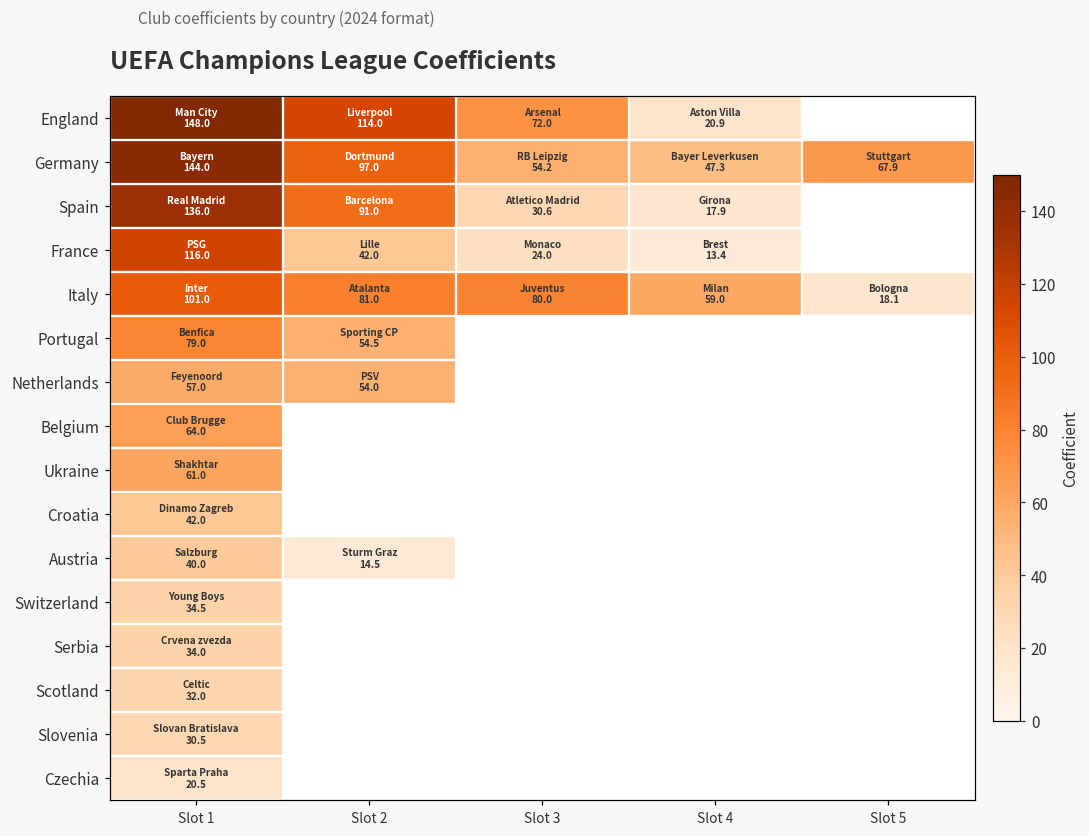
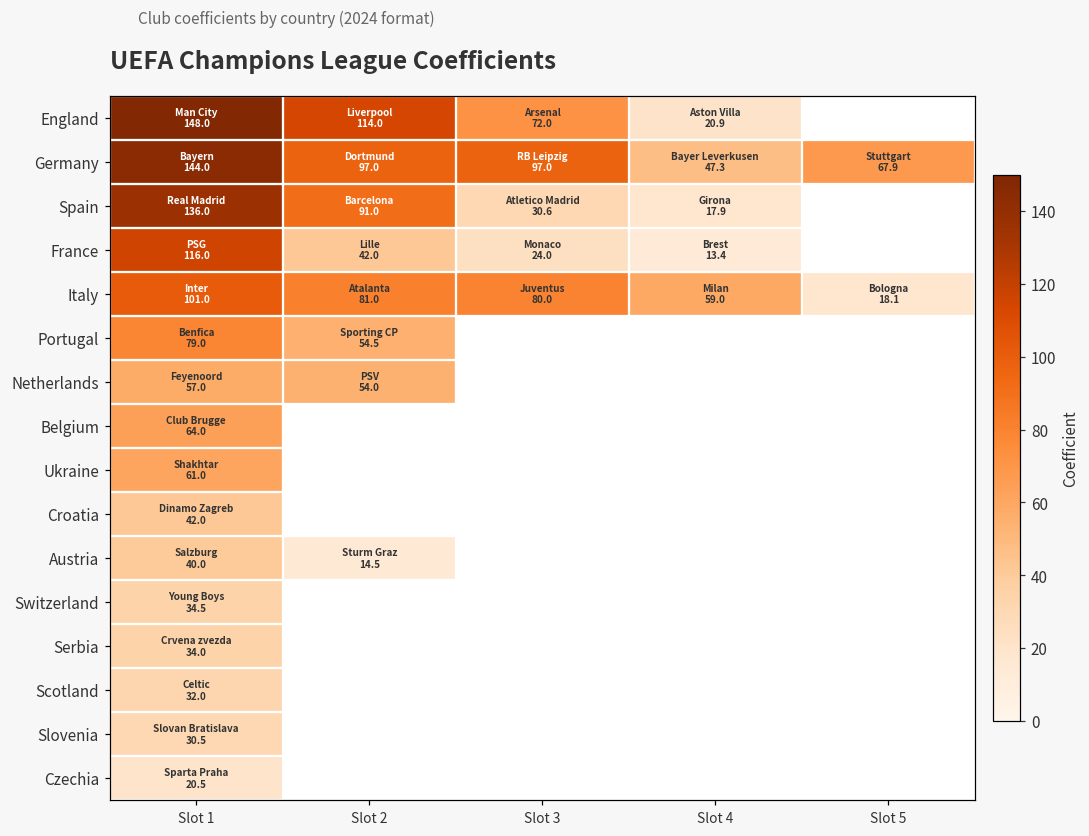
Germany, Slot 3: 54.2 -> 97.0
